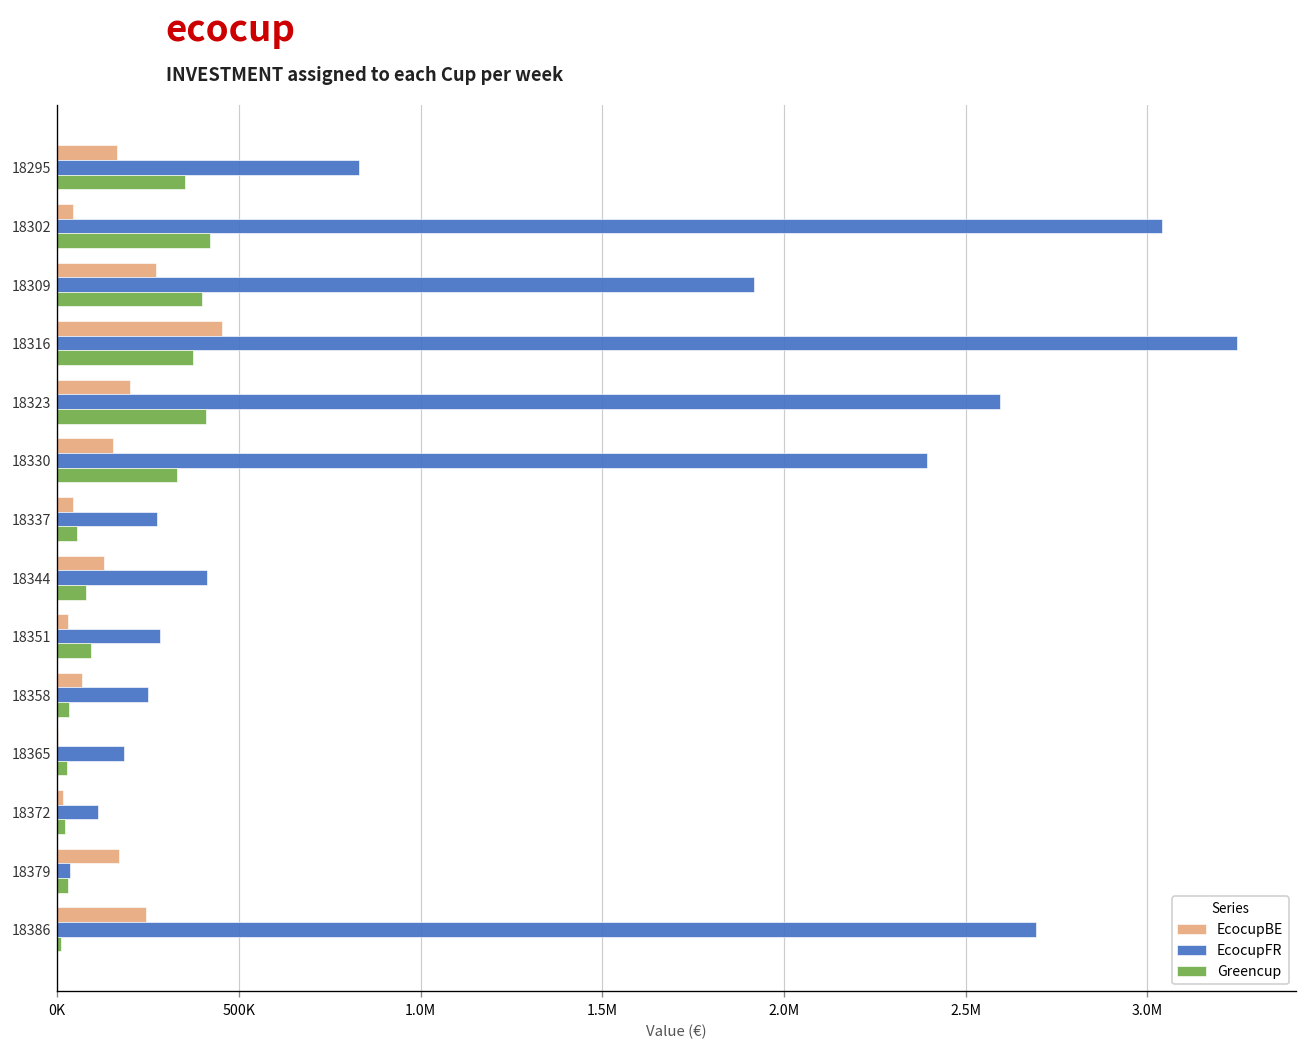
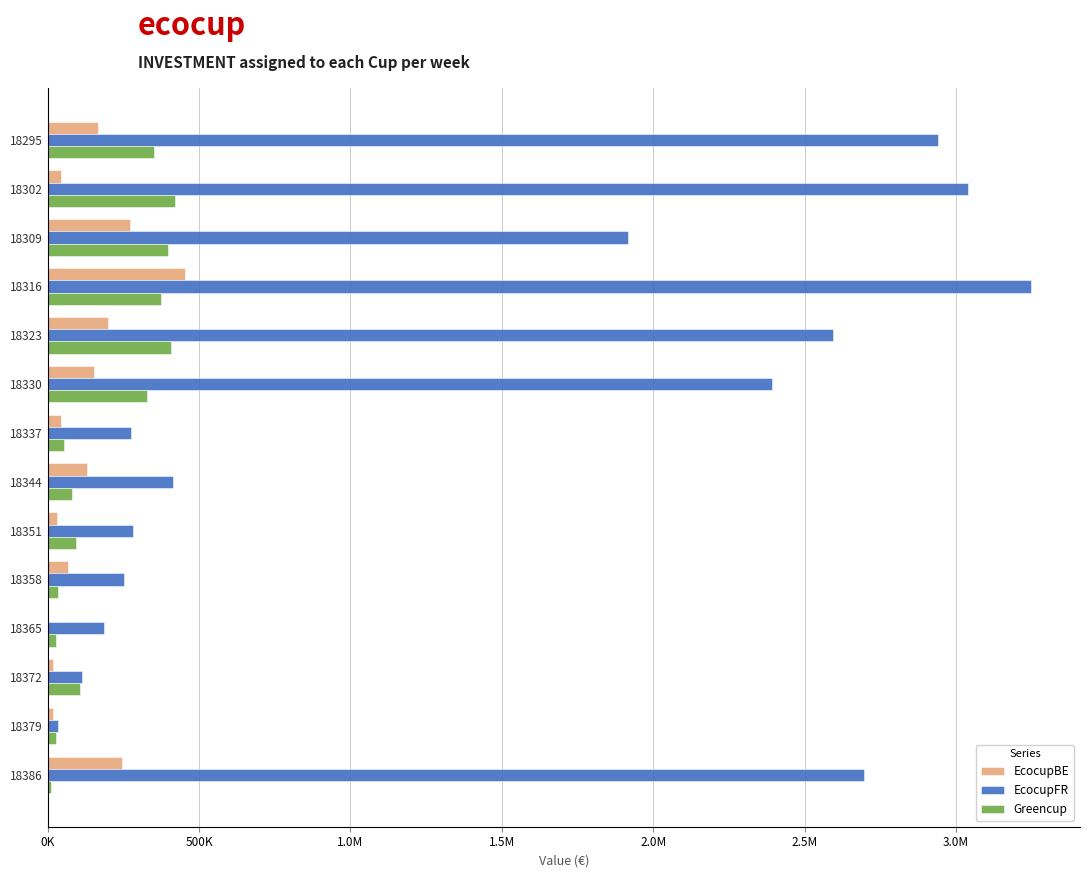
EcocupFR, 18295: 830000 -> 2940000
Greencup, 18372: 20000 -> 110000
EcocupBE, 18379: 170000 -> 20000
